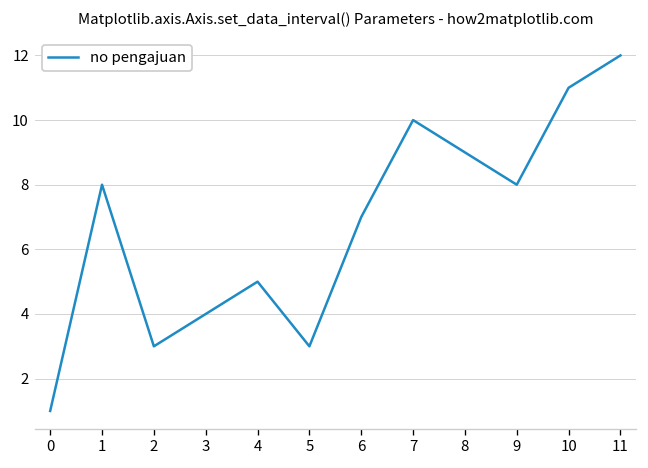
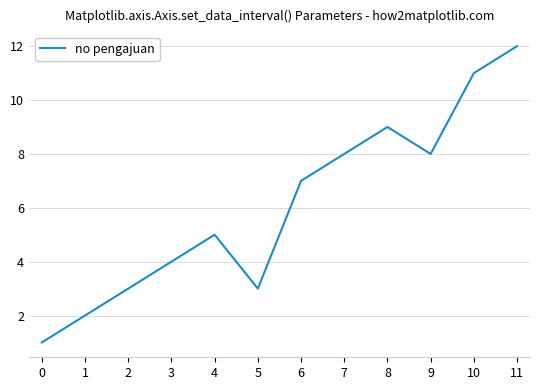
1: 8 -> 2
7: 10 -> 8
